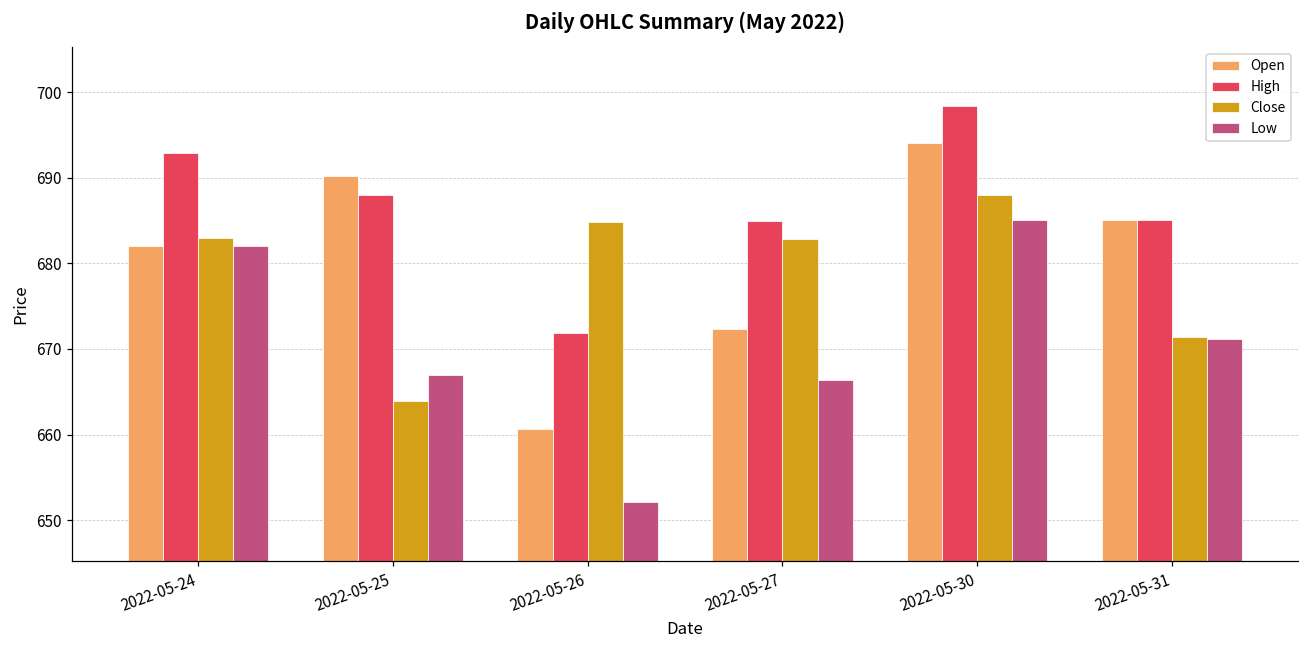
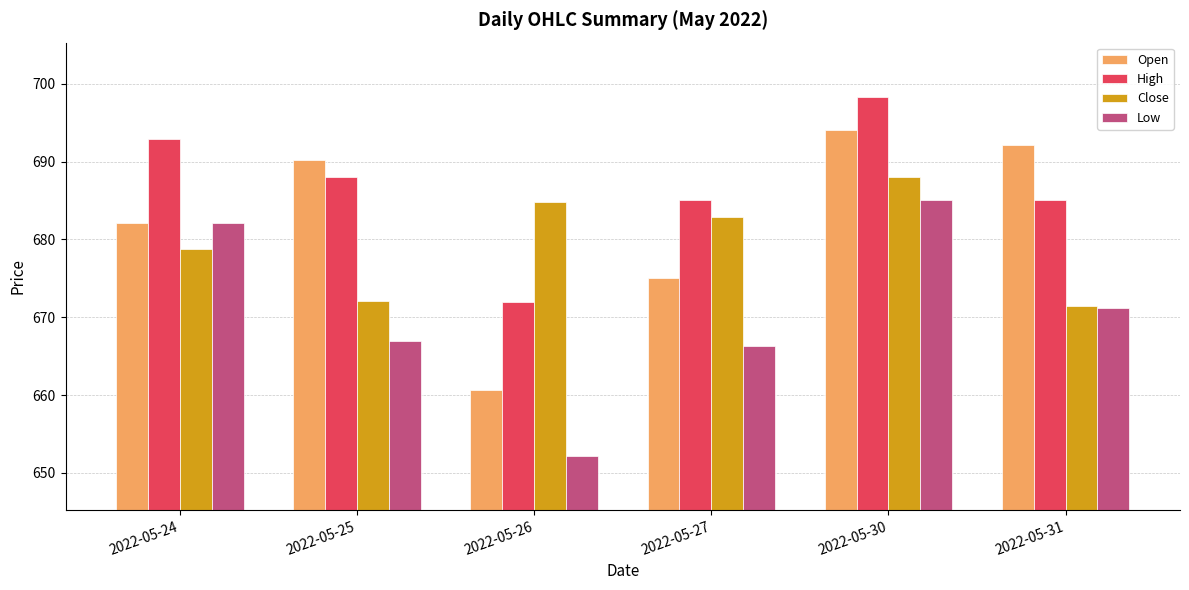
Close, 2022-05-24: 683 -> 679
Close, 2022-05-25: 664 -> 672
Open, 2022-05-27: 672 -> 675
Open, 2022-05-31: 685 -> 692
